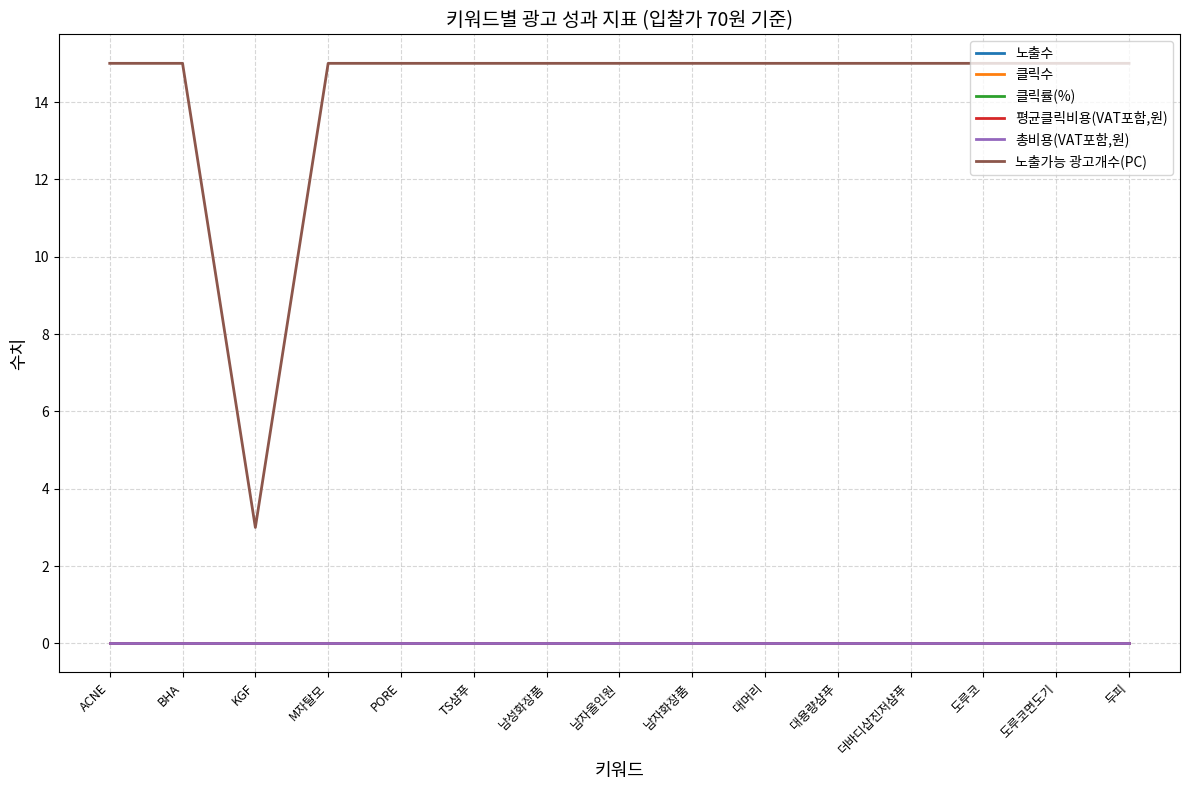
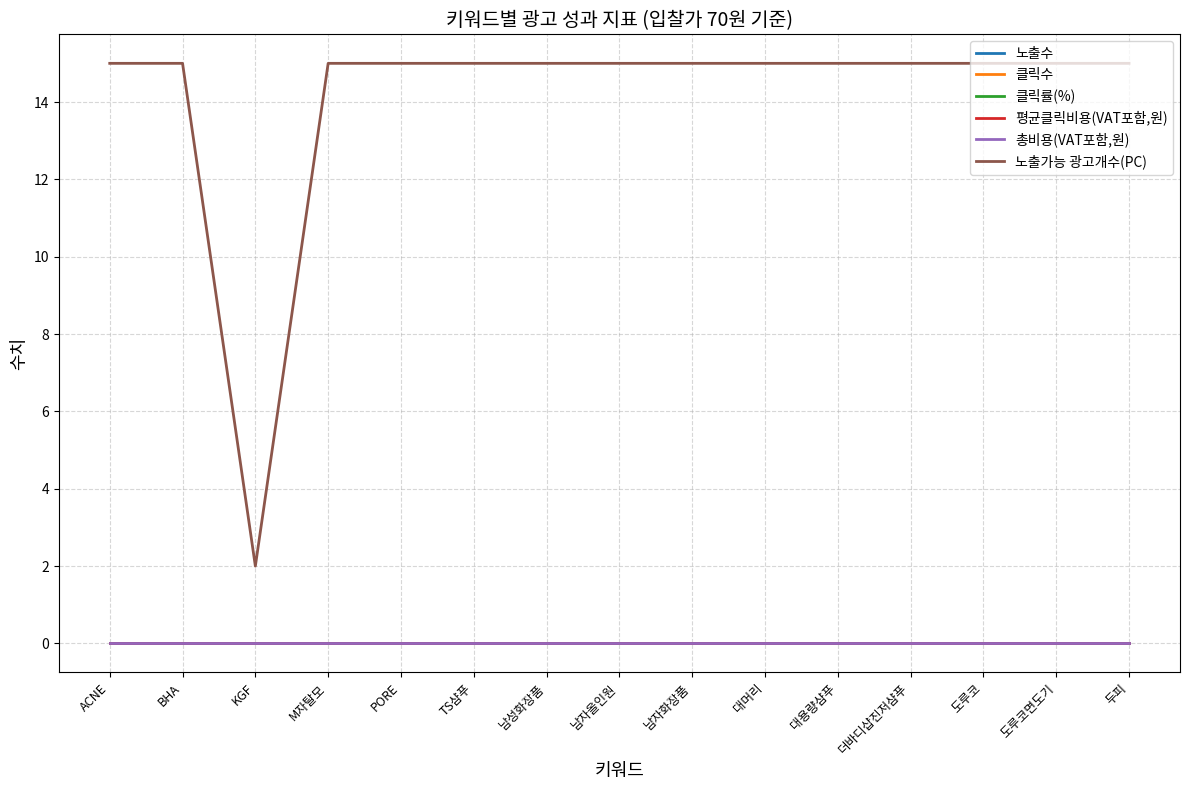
노출가능 광고개수(PC), KGF: 3 -> 2
